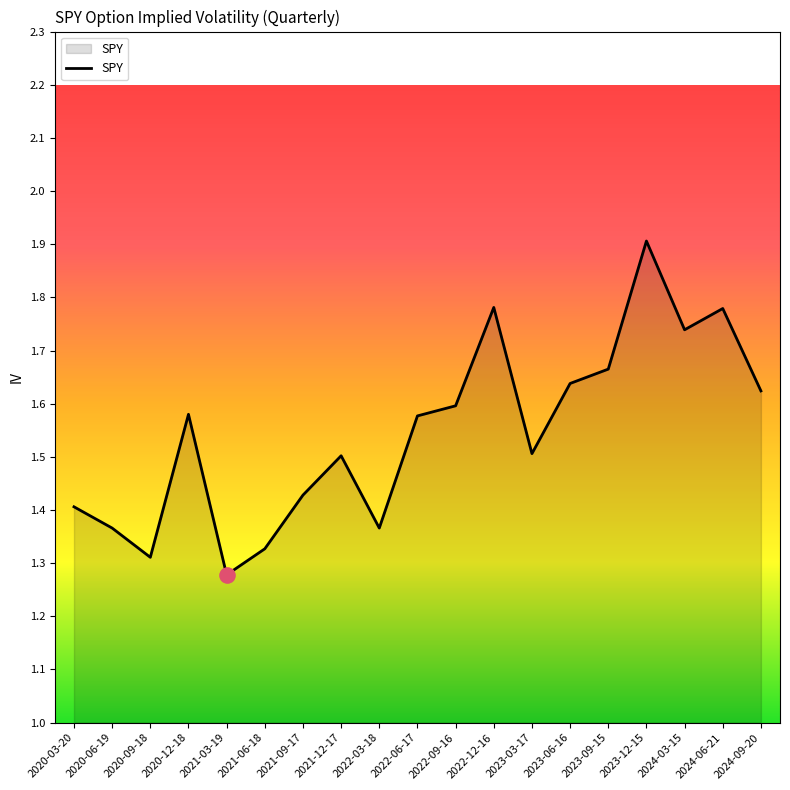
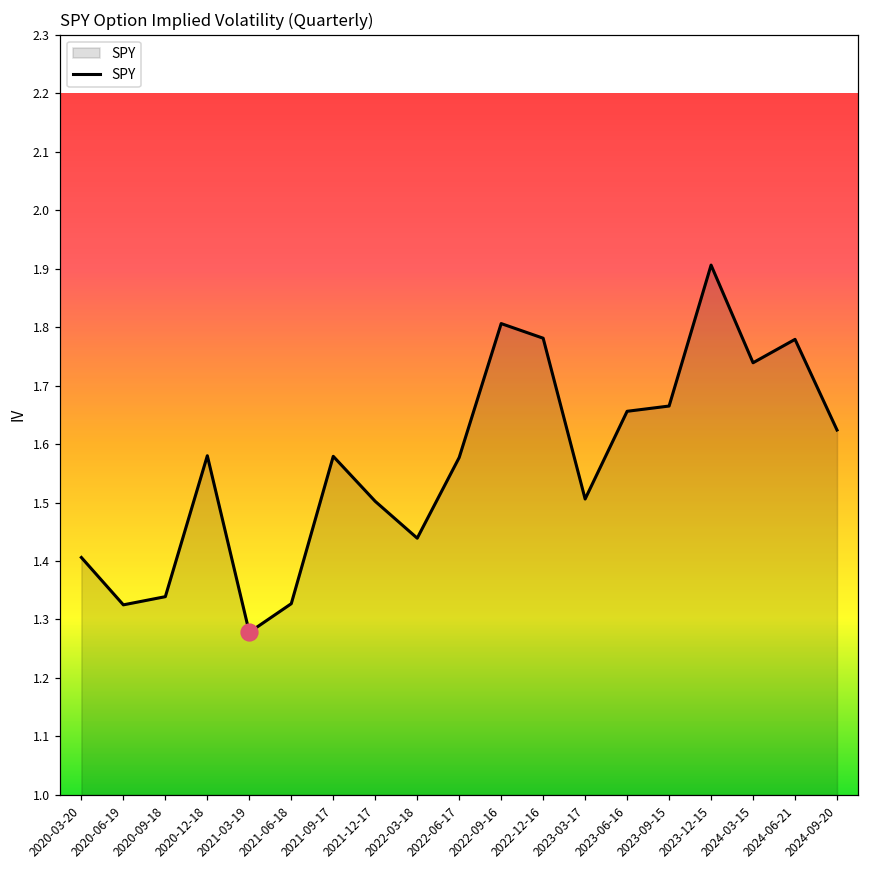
SPY, 2020-06-19: 1.37 -> 1.33
SPY, 2020-09-18: 1.31 -> 1.34
SPY, 2021-09-17: 1.43 -> 1.58
SPY, 2022-03-18: 1.37 -> 1.44
SPY, 2022-09-16: 1.60 -> 1.81
SPY, 2023-06-16: 1.64 -> 1.66
